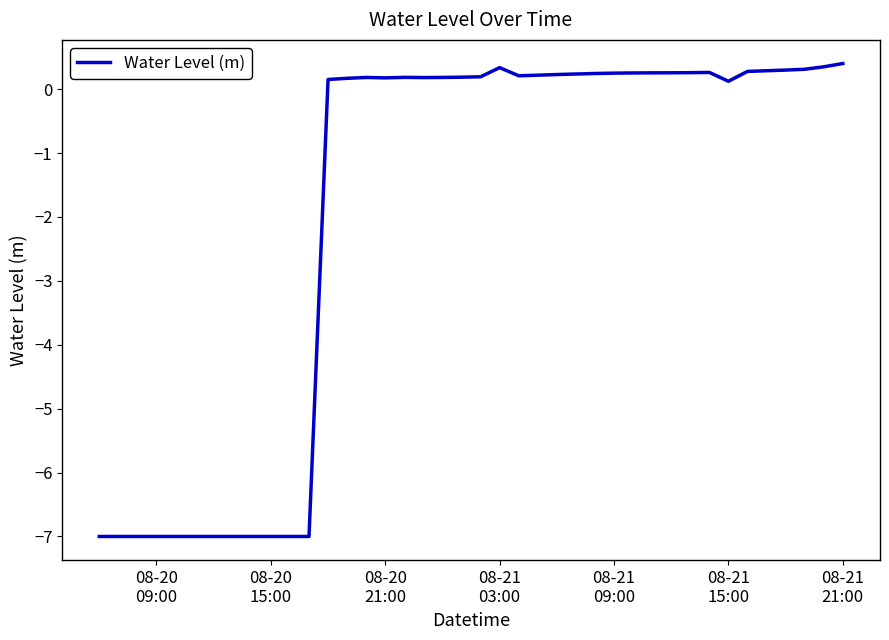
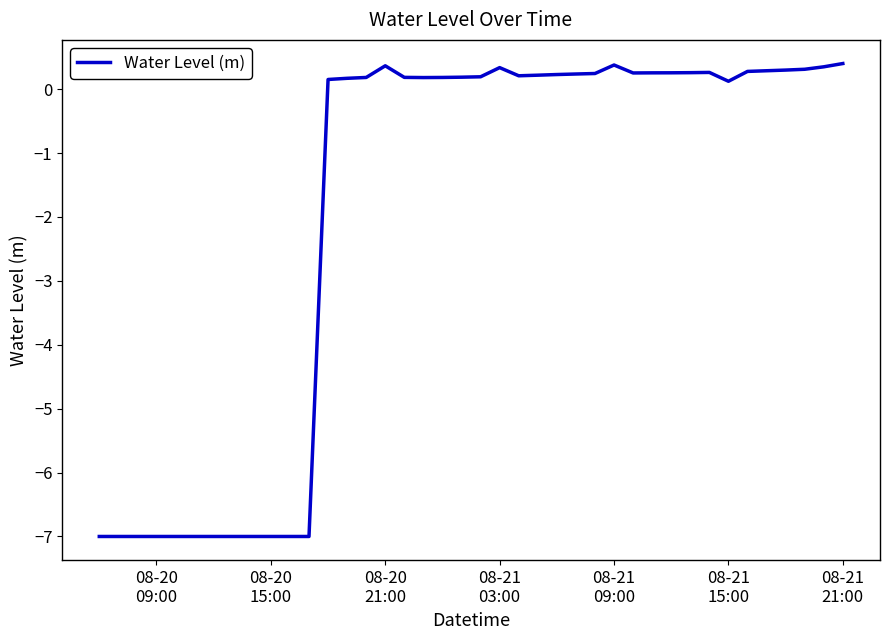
08-20 21:00: 0.2 -> 0.4
08-21 09:00: 0.3 -> 0.4
